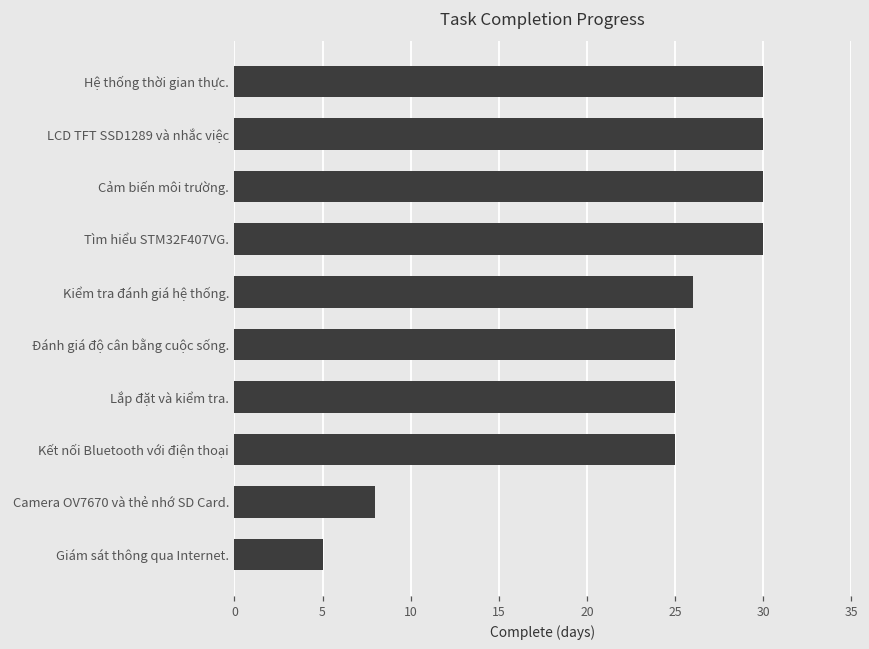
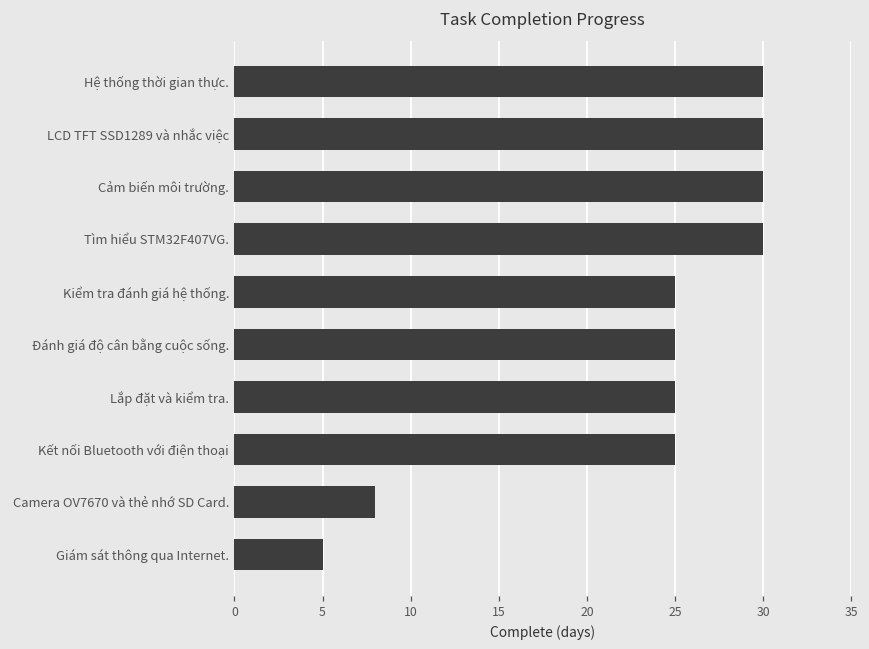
Kiểm tra đánh giá hệ thống.: 26 -> 25
